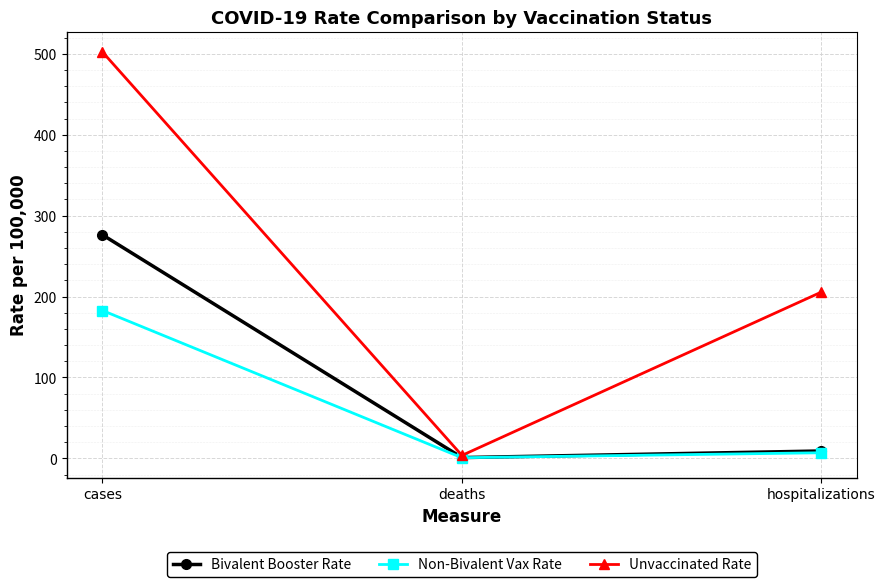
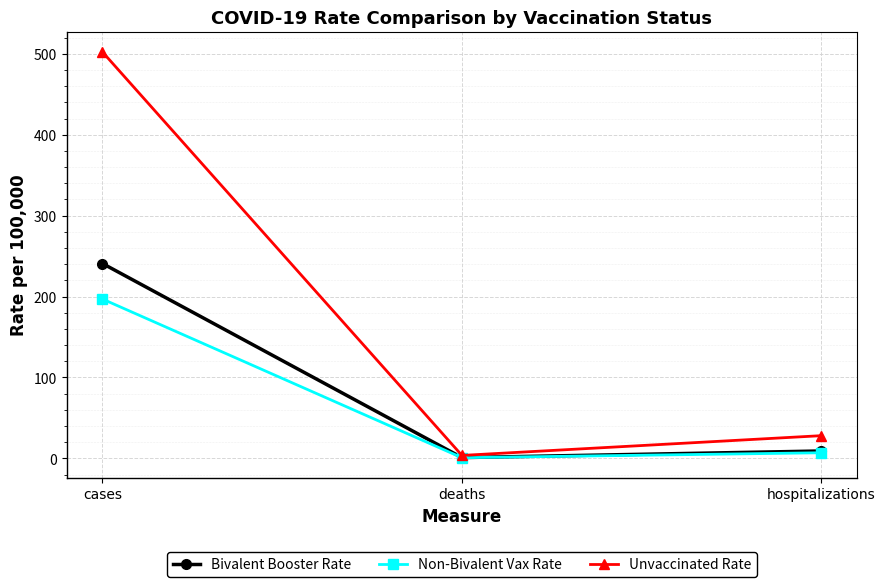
Bivalent Booster Rate, cases: 280 -> 240
Non-Bivalent Vax Rate, cases: 180 -> 200
Unvaccinated Rate, hospitalizations: 210 -> 30
